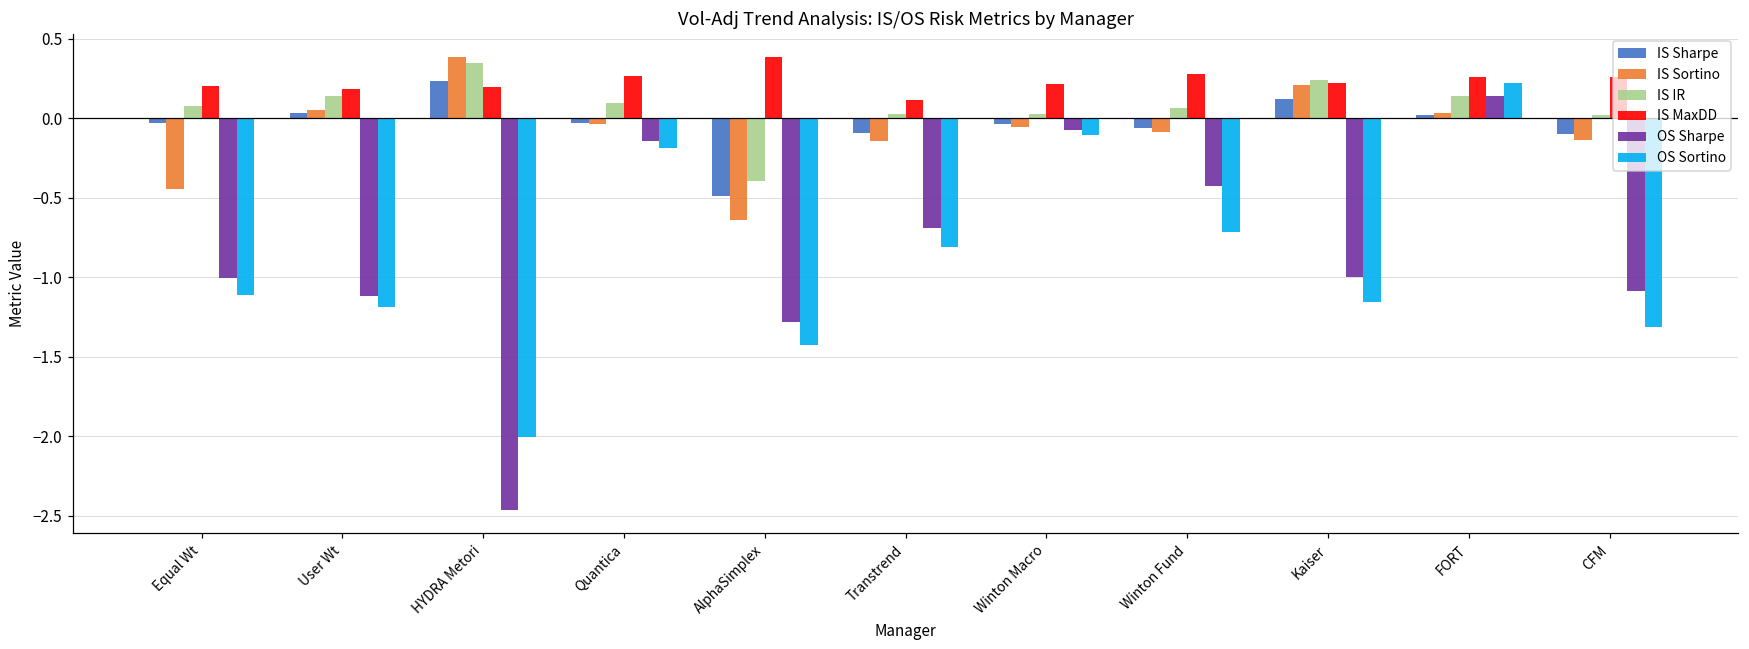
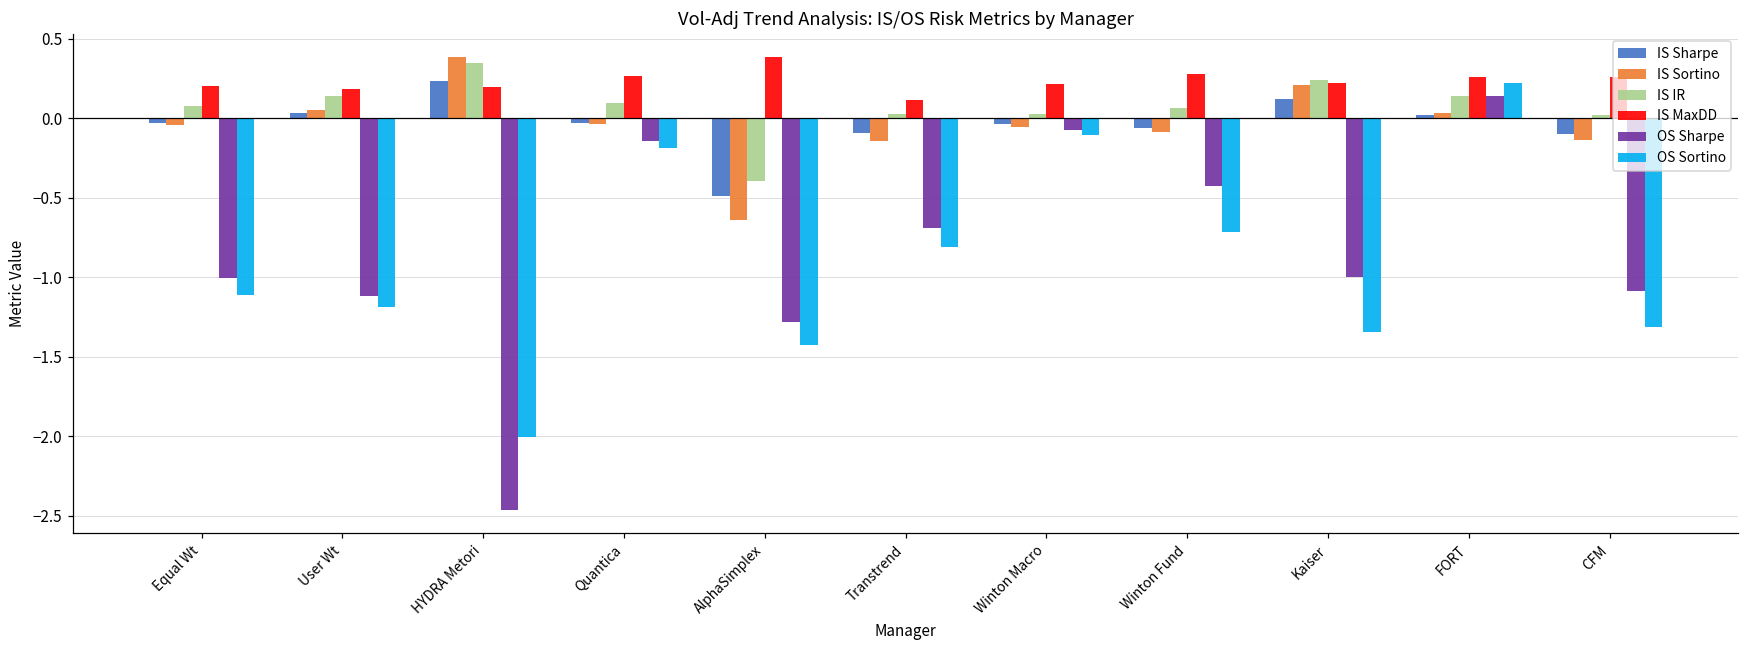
IS Sortino, Equal Wt: -0.44 -> -0.04
OS Sortino, Kaiser: -1.15 -> -1.35
